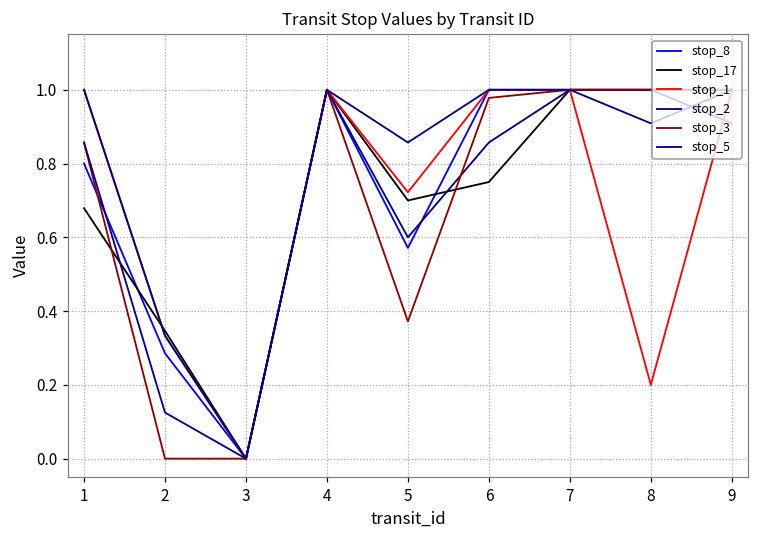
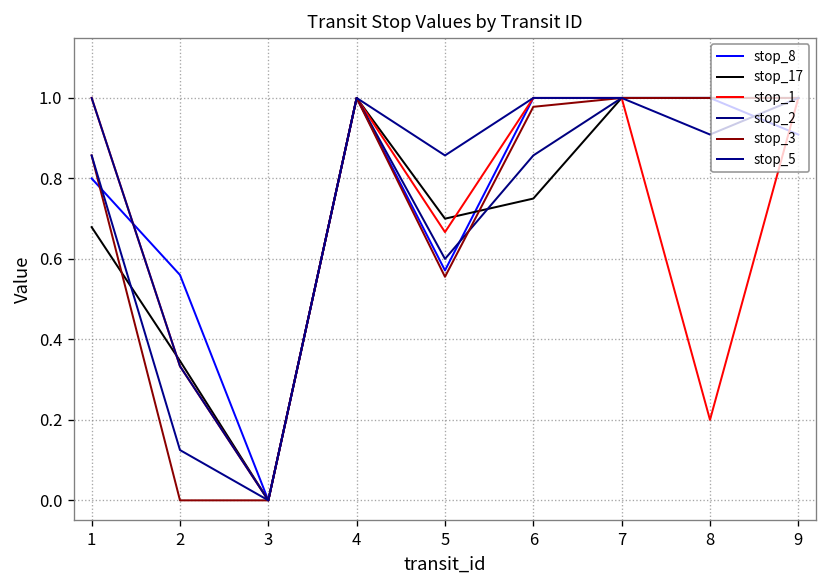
stop_8, 2: 0.29 -> 0.56
stop_1, 5: 0.72 -> 0.67
stop_3, 5: 0.37 -> 0.56
